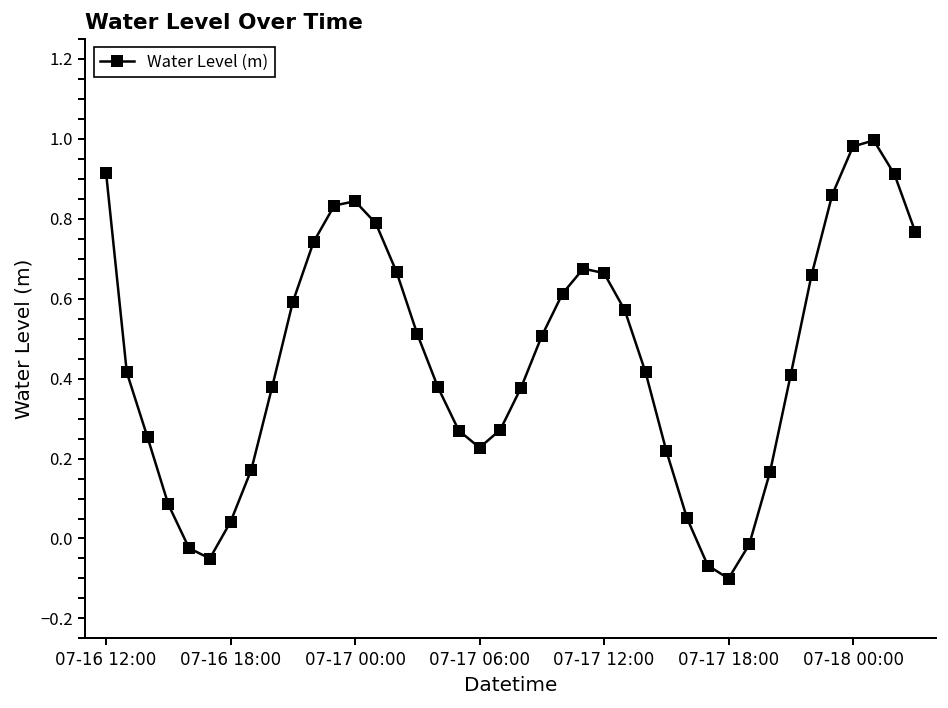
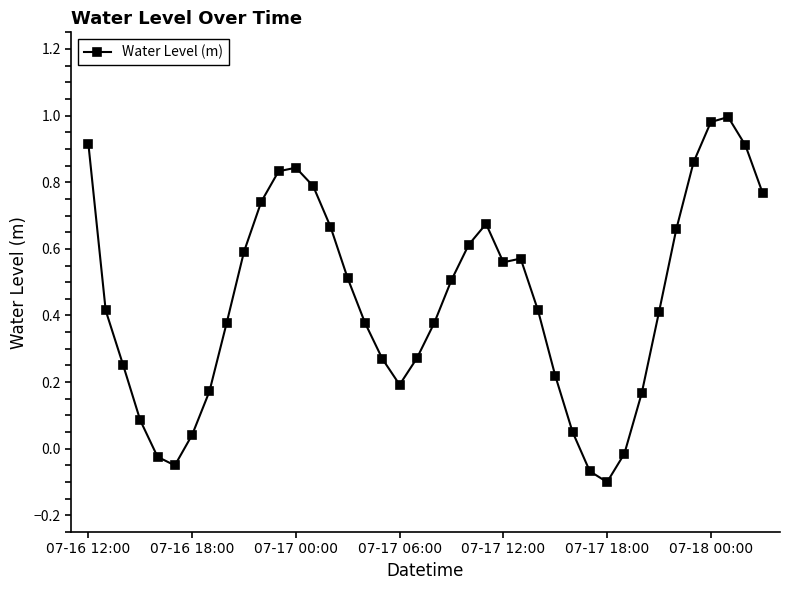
07-17 06:00: 0.23 -> 0.19
07-17 12:00: 0.66 -> 0.56
